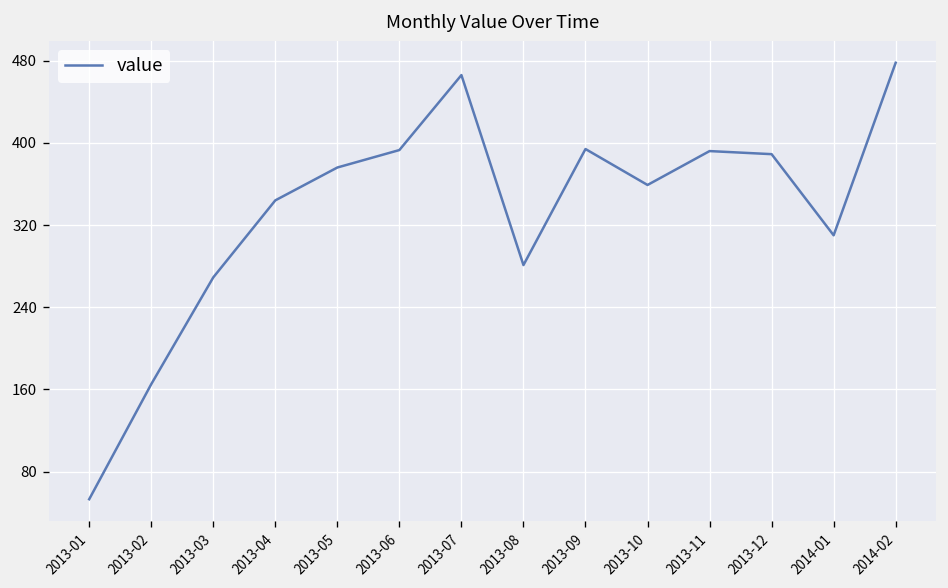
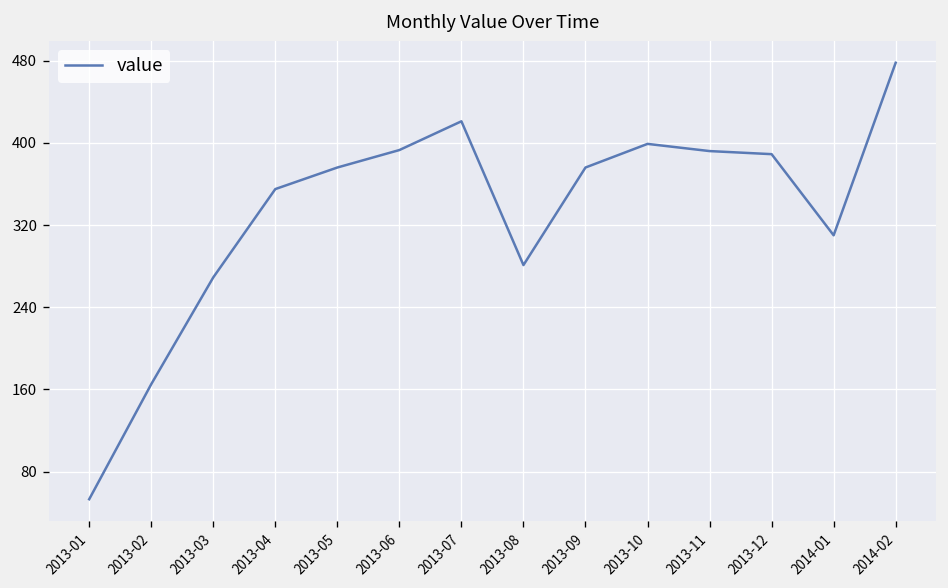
2013-04: 340 -> 360
2013-07: 470 -> 420
2013-09: 390 -> 380
2013-10: 360 -> 400
